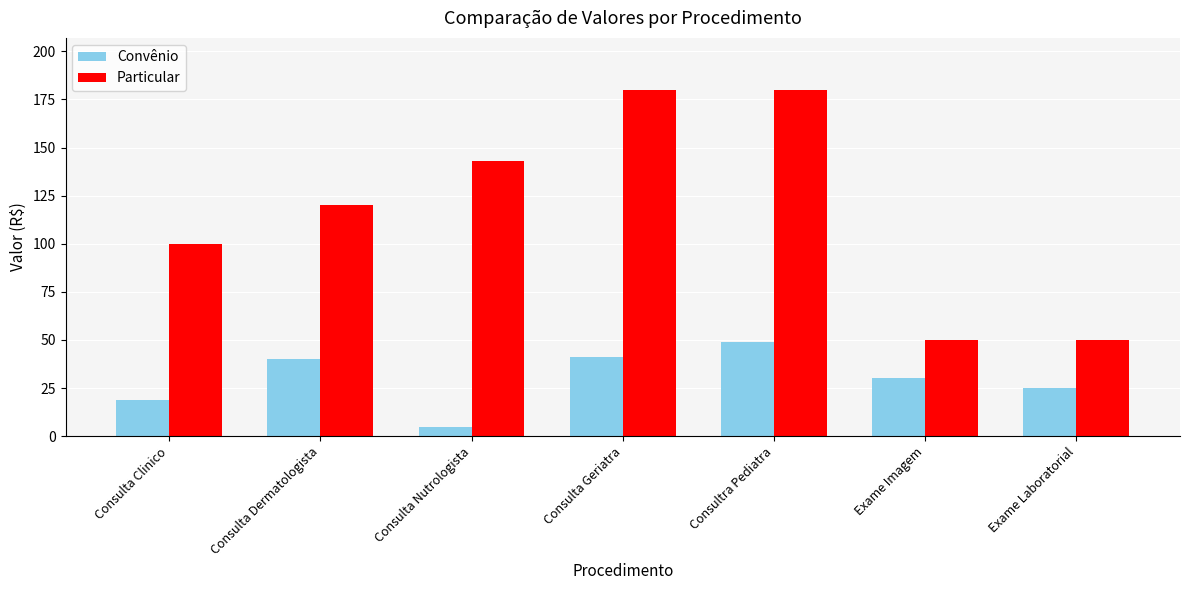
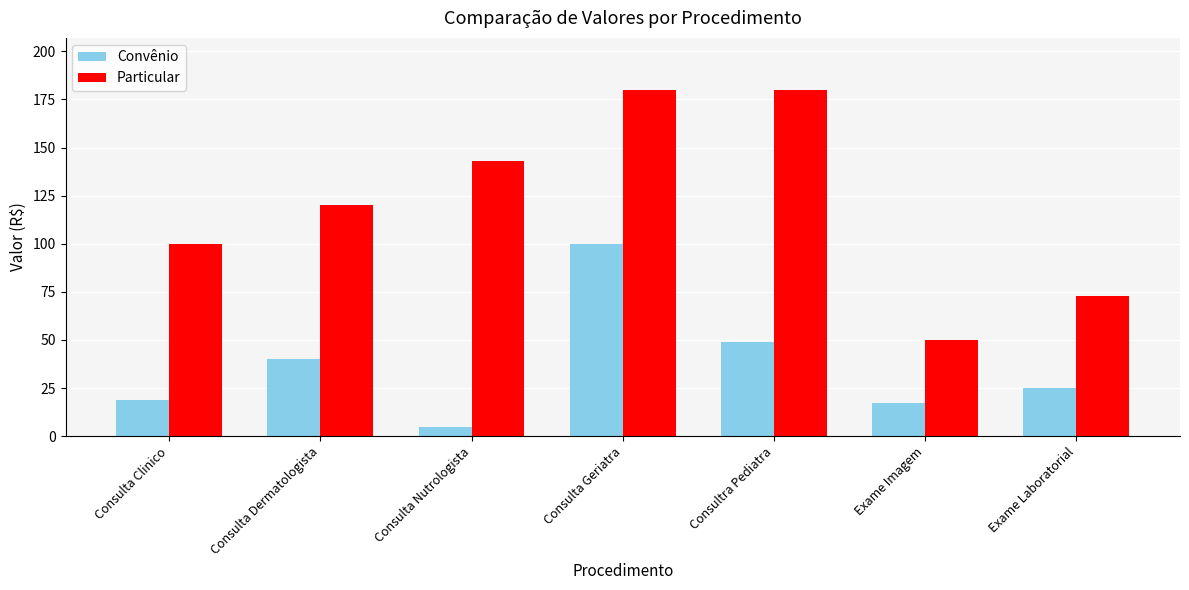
Convênio, Consulta Geriatra: 41 -> 100
Convênio, Exame Imagem: 30 -> 17
Particular, Exame Laboratorial: 50 -> 73
